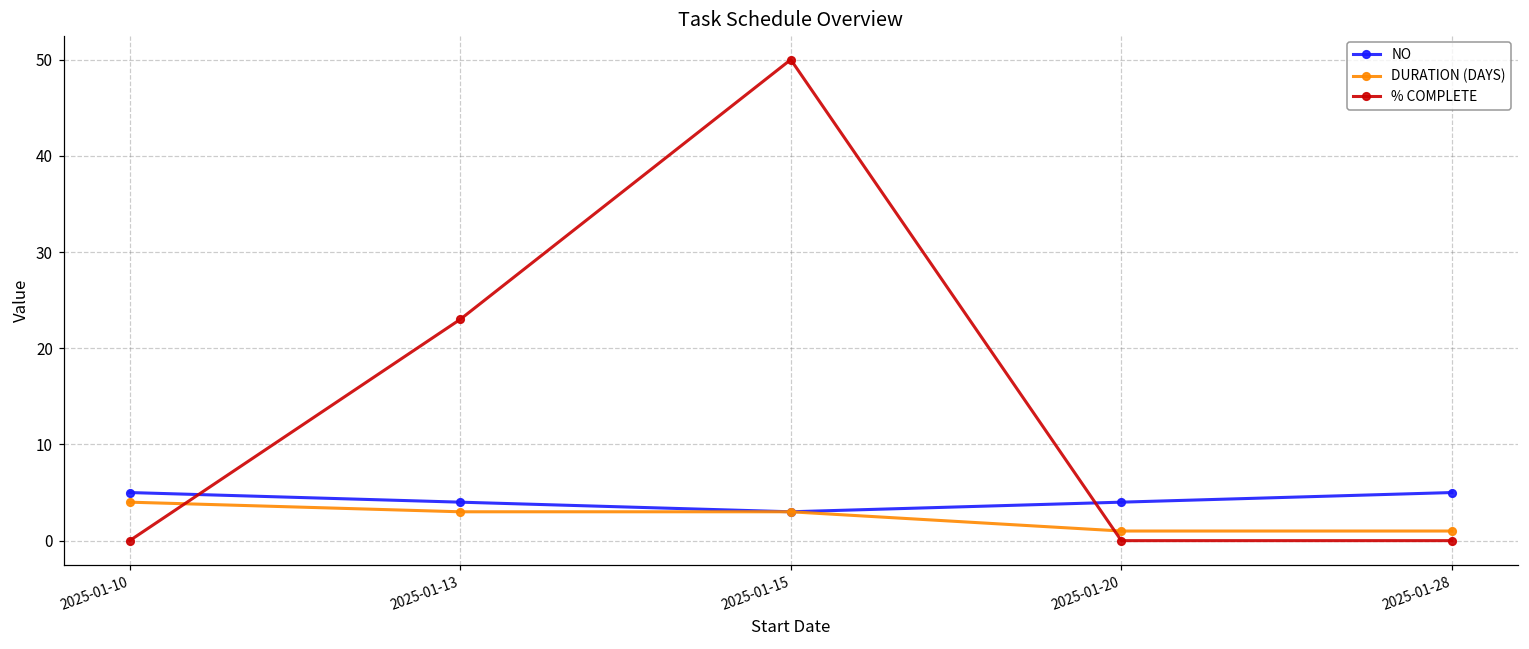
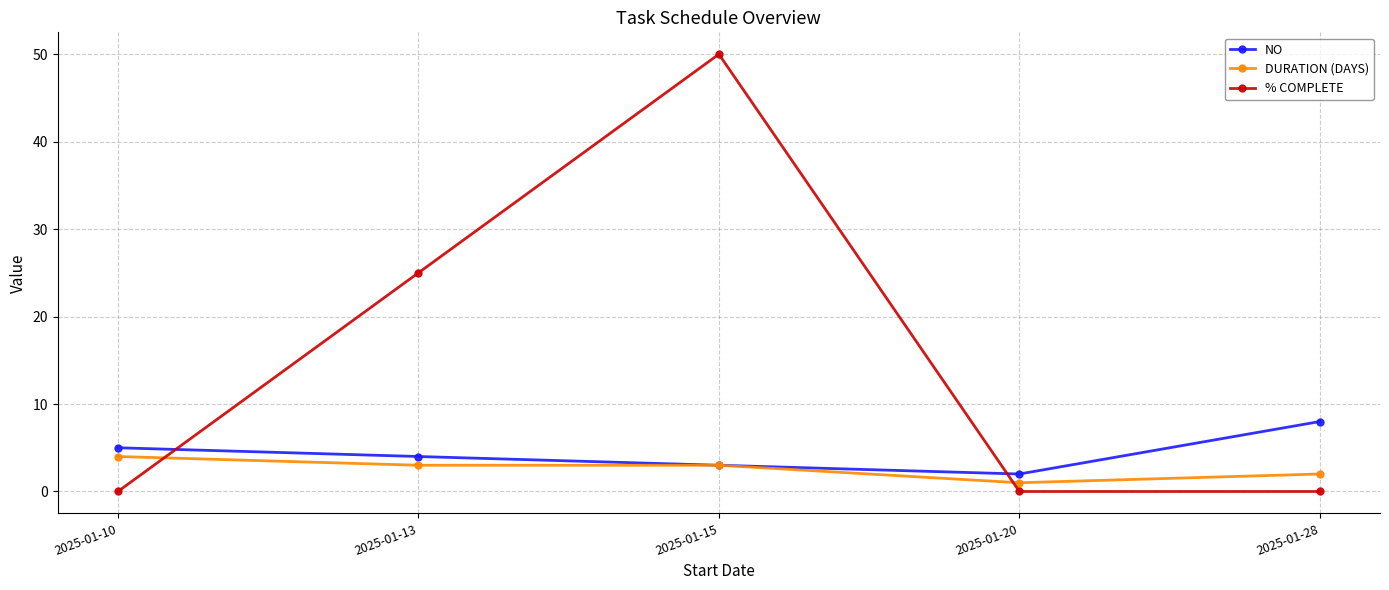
% COMPLETE, 2025-01-13: 23 -> 25
NO, 2025-01-20: 4 -> 2
NO, 2025-01-28: 5 -> 8
DURATION (DAYS), 2025-01-28: 1 -> 2
